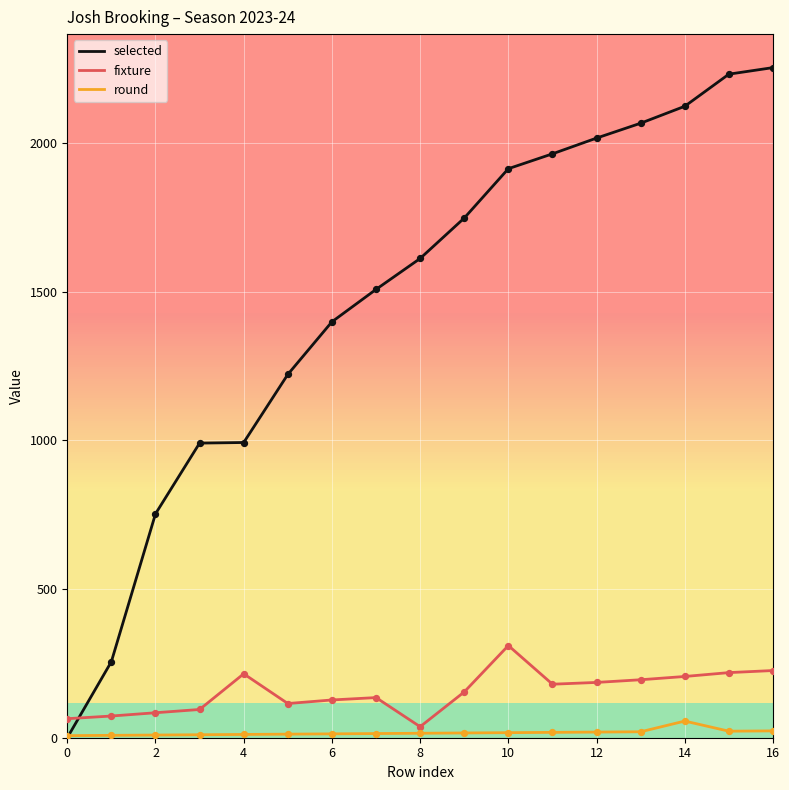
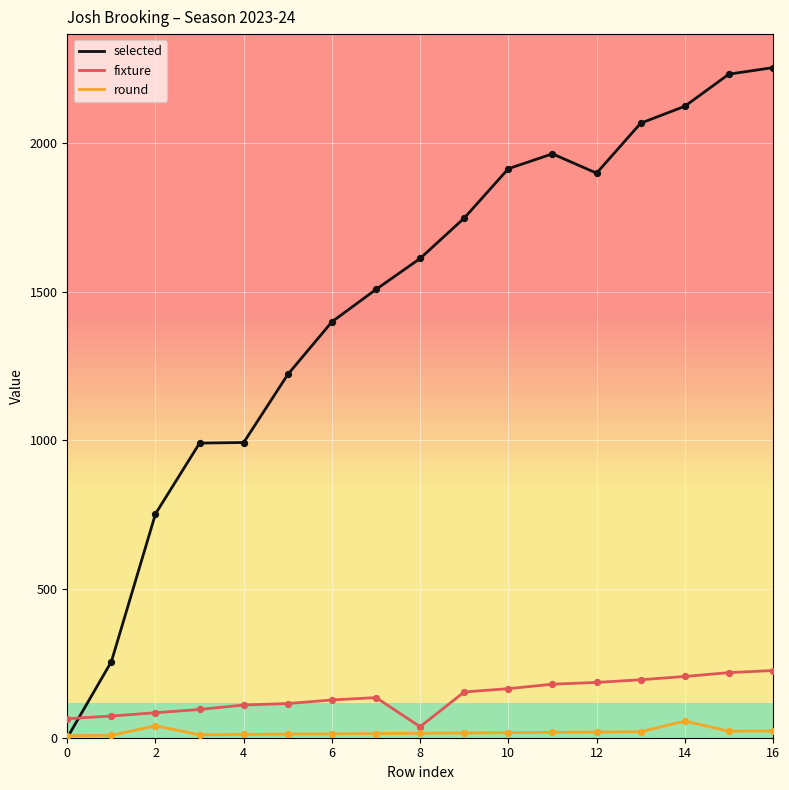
round, 2: 10 -> 40
fixture, 4: 220 -> 110
fixture, 10: 310 -> 170
selected, 12: 2020 -> 1900
